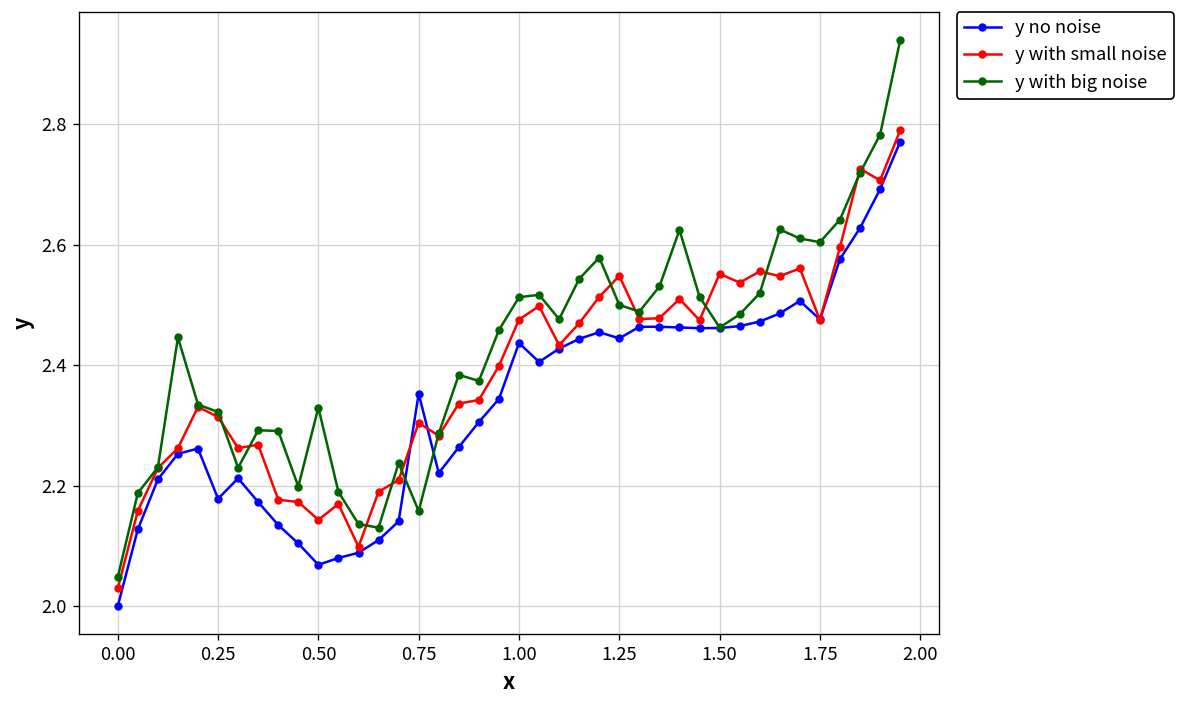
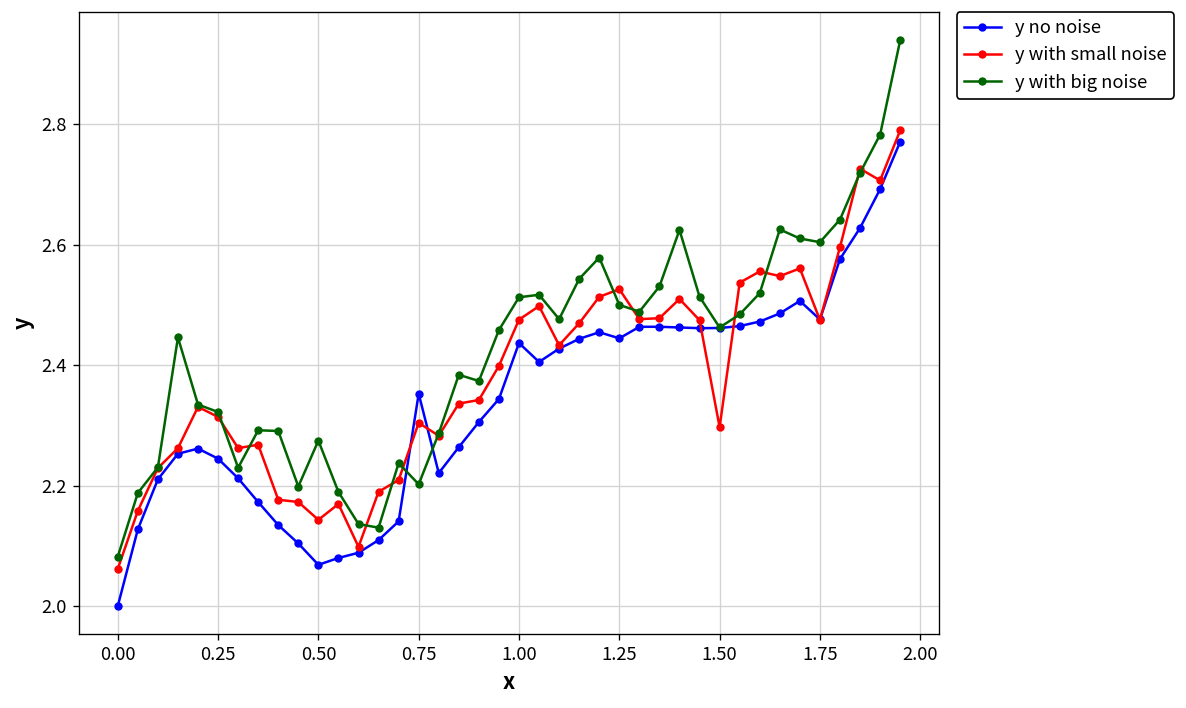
y with small noise, 0.00: 2.03 -> 2.06
y with big noise, 0.00: 2.05 -> 2.08
y no noise, 0.25: 2.18 -> 2.24
y with big noise, 0.50: 2.33 -> 2.27
y with big noise, 0.75: 2.16 -> 2.20
y with small noise, 1.25: 2.55 -> 2.53
y with small noise, 1.50: 2.55 -> 2.30
